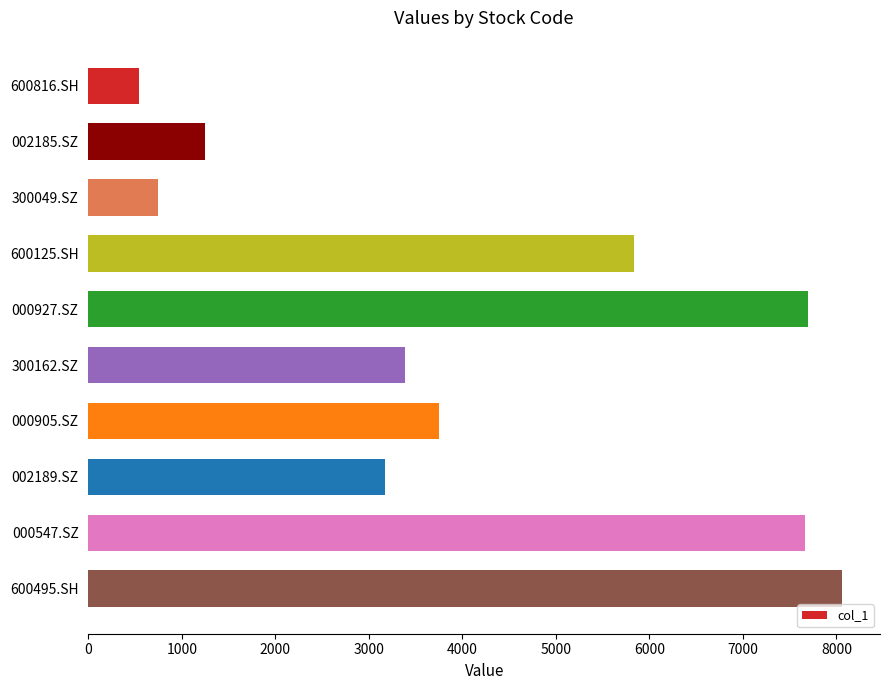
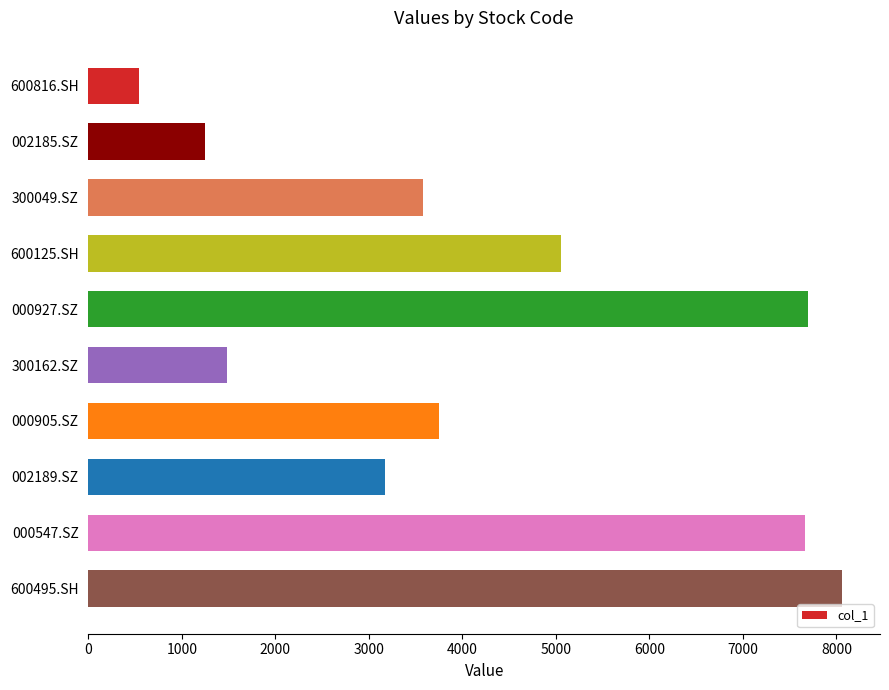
300049.SZ: 700 -> 3600
600125.SH: 5800 -> 5100
300162.SZ: 3400 -> 1500
